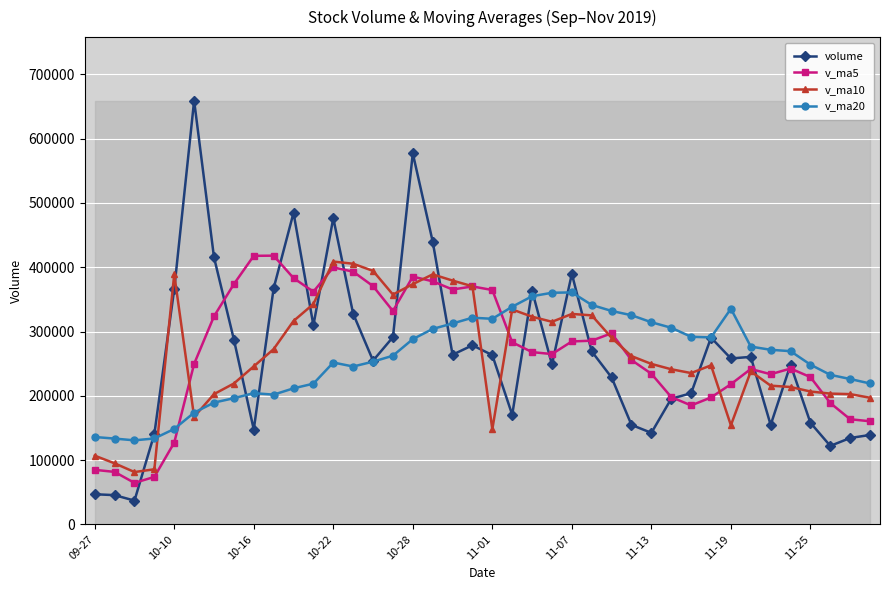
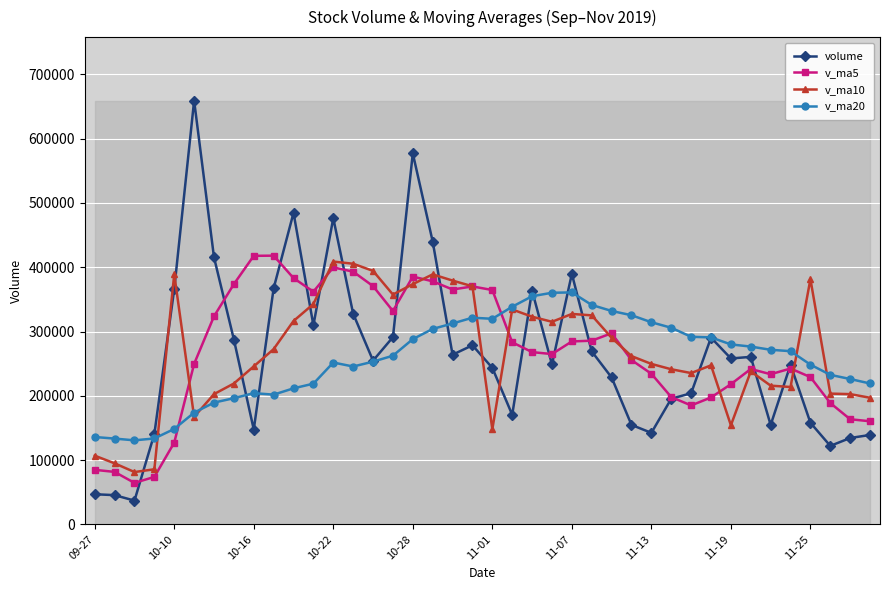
volume, 11-01: 260000 -> 240000
v_ma20, 11-19: 340000 -> 280000
v_ma10, 11-25: 210000 -> 380000
